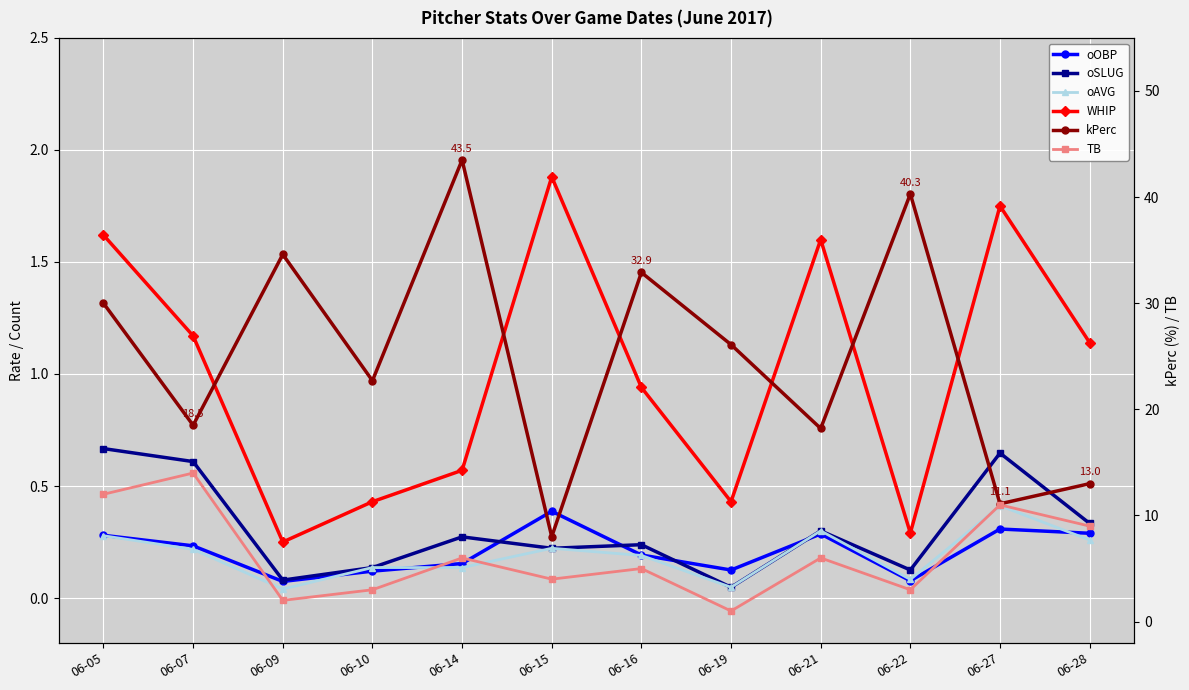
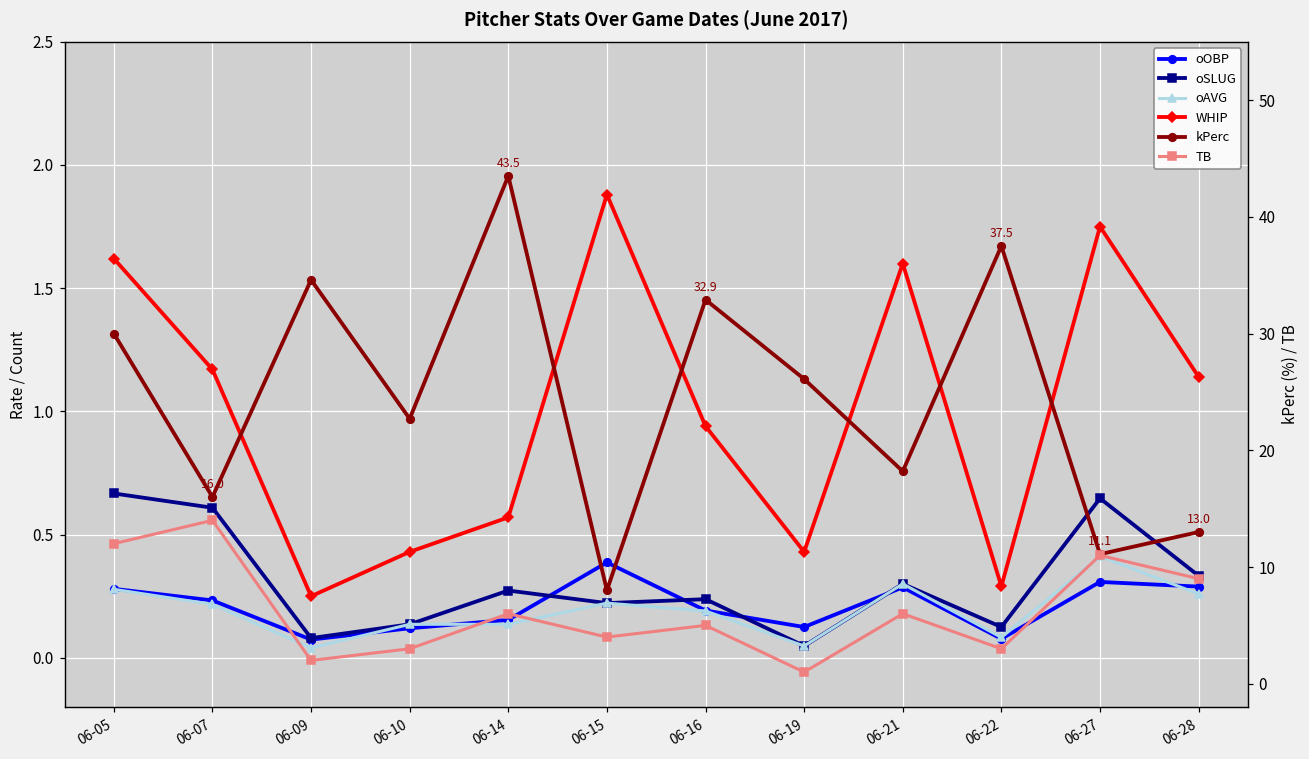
kPerc, 06-07: 18.5 -> 16.0
kPerc, 06-22: 40.3 -> 37.5
